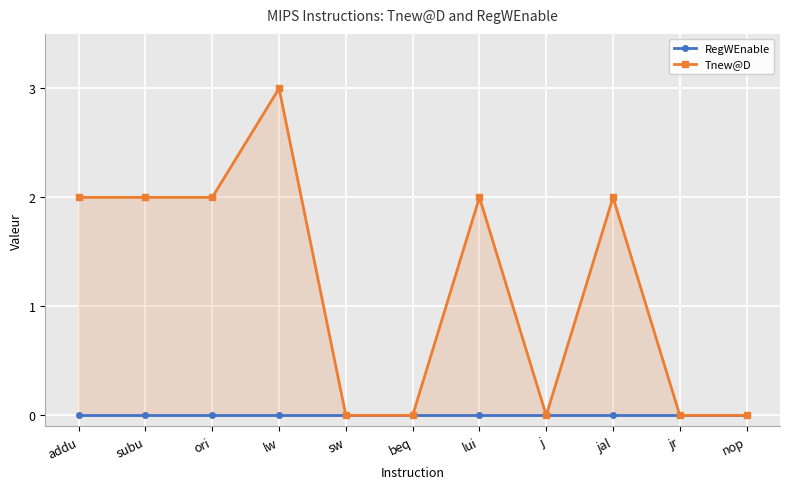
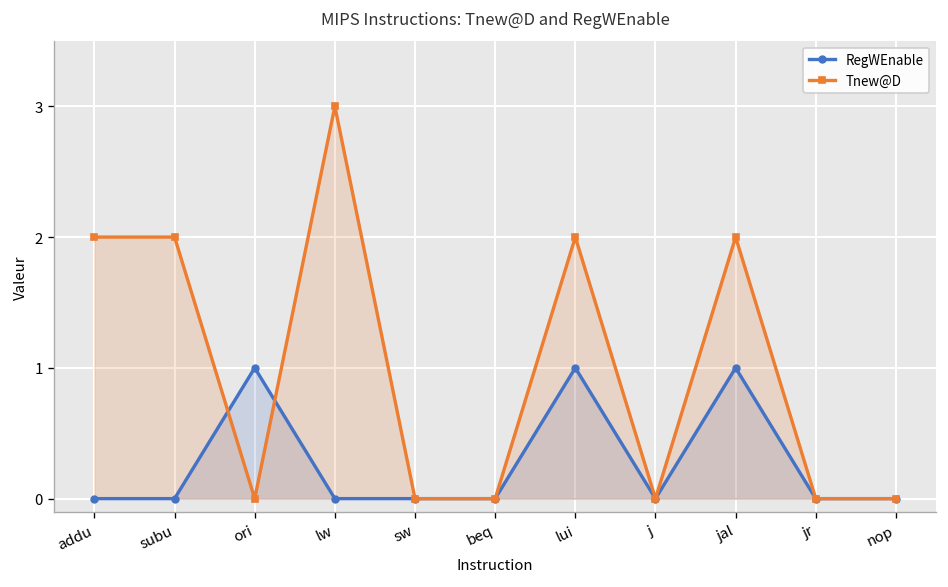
RegWEnable, ori: 0 -> 1
Tnew@D, ori: 2 -> 0
RegWEnable, lui: 0 -> 1
RegWEnable, jal: 0 -> 1
